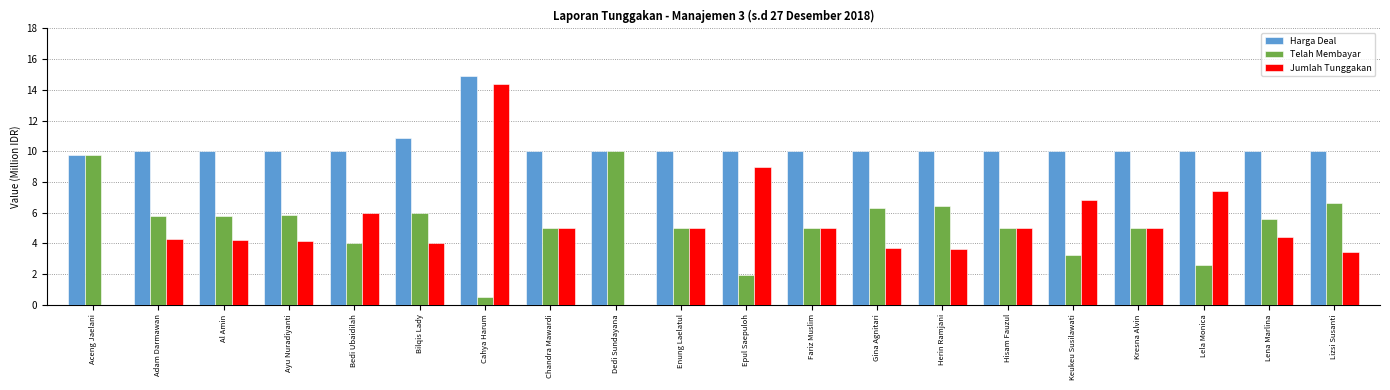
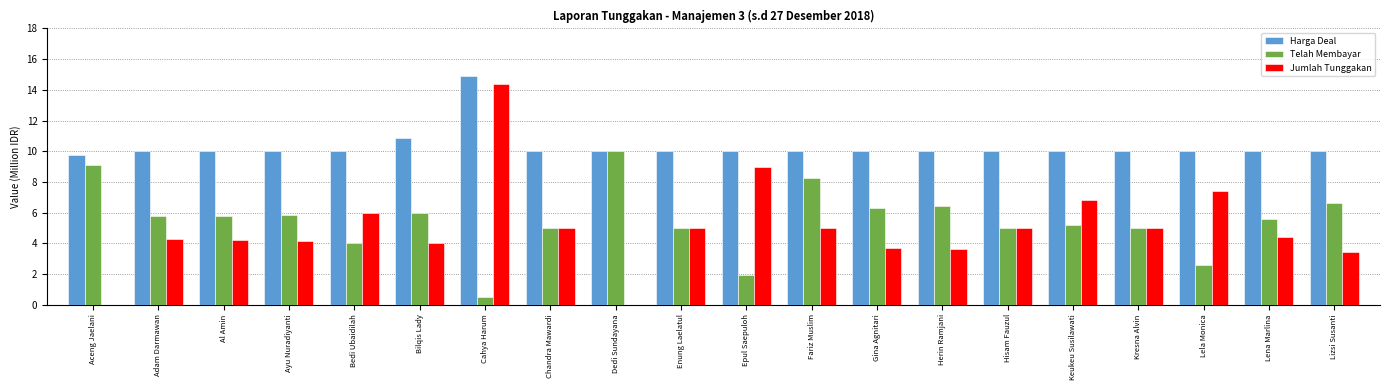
Telah Membayar, Aceng Jaelani: 9.8 -> 9.1
Telah Membayar, Fariz Muslim: 5.0 -> 8.3
Telah Membayar, Keukeu Susilawati: 3.2 -> 5.2
